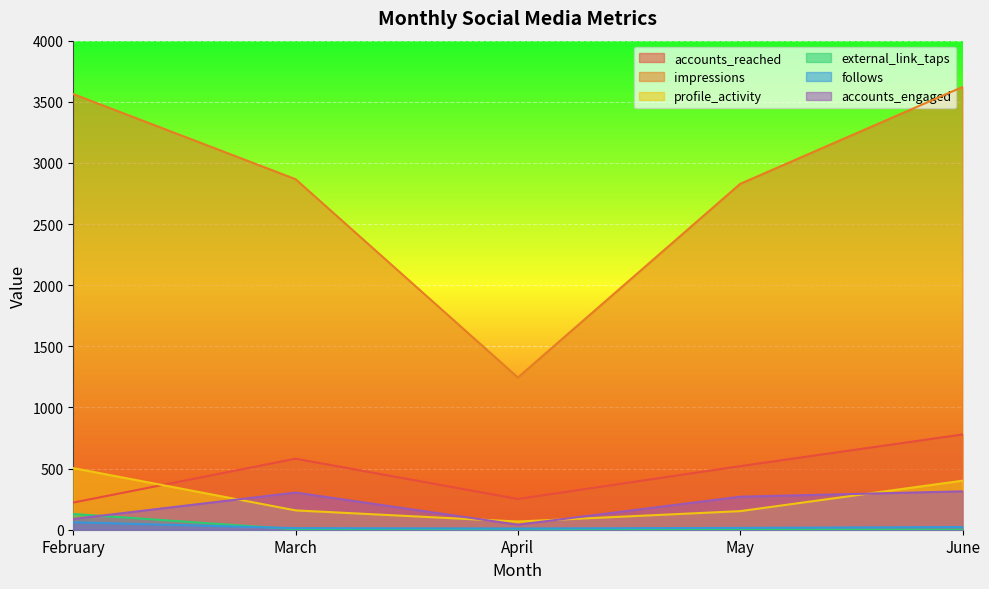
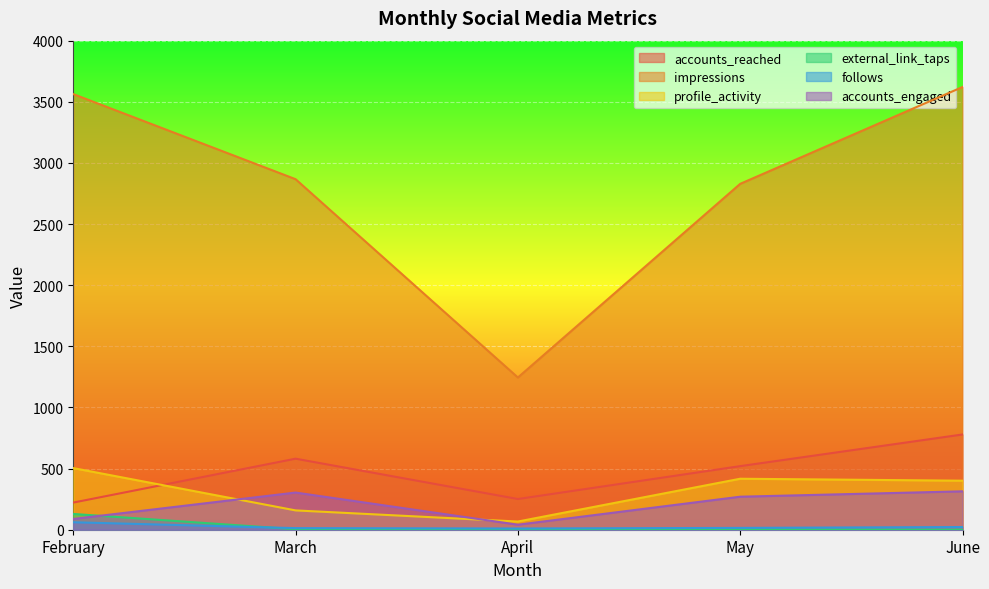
profile_activity, May: 150 -> 420
